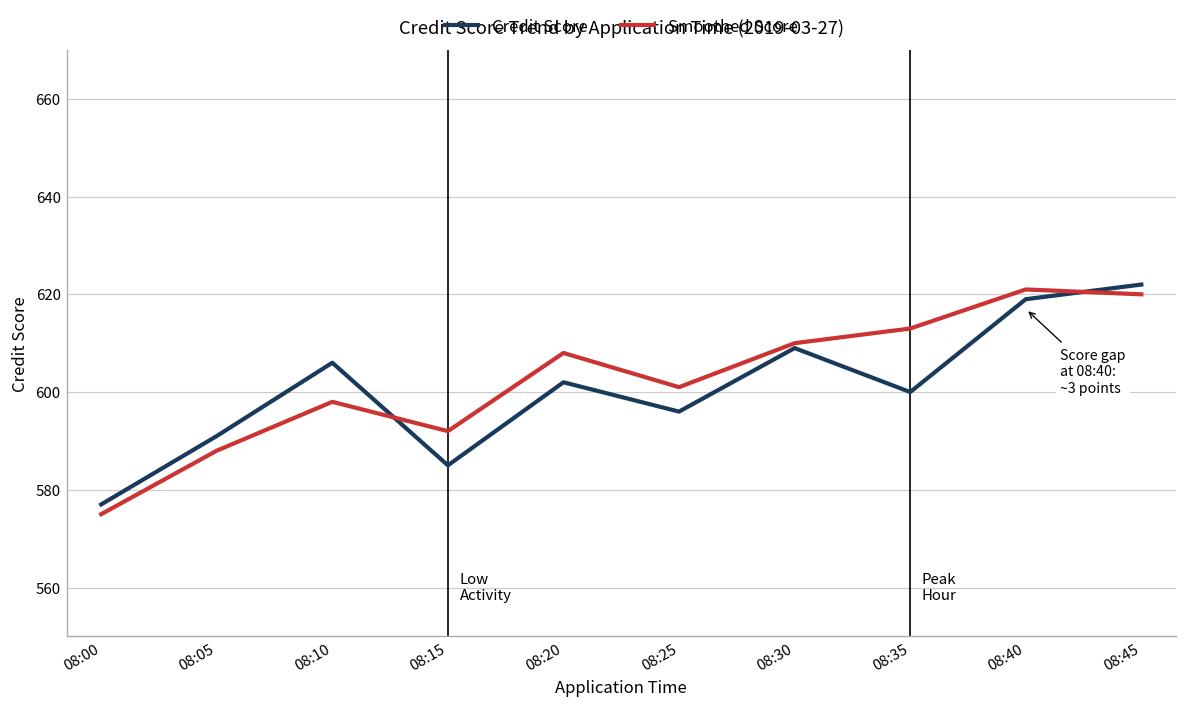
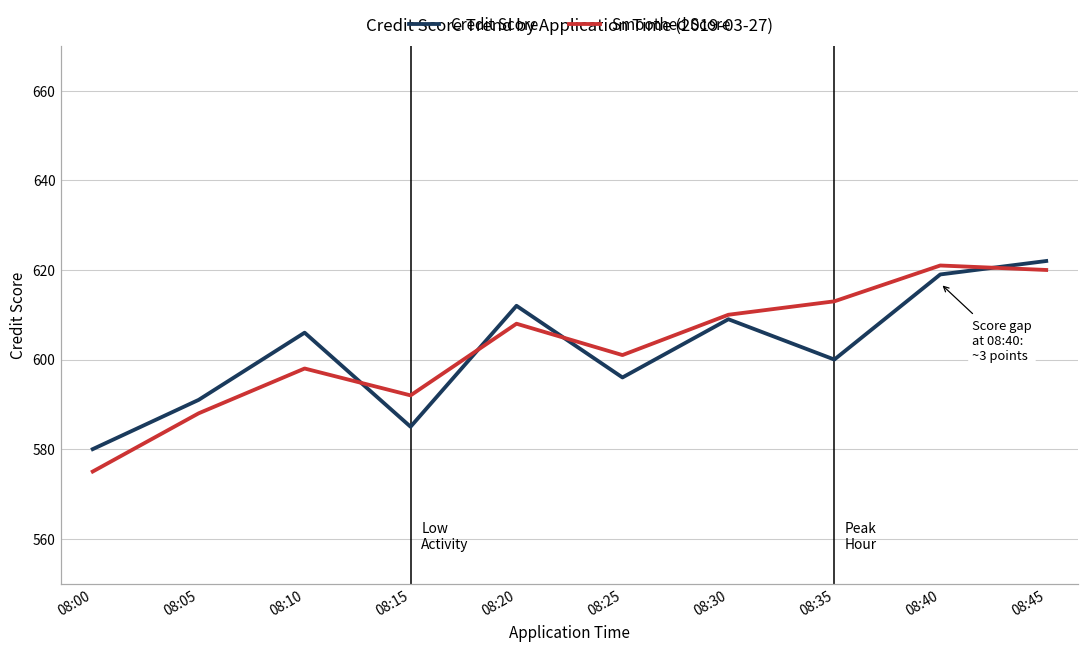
Credit Score, 08:00: 577 -> 580
Credit Score, 08:20: 602 -> 612
